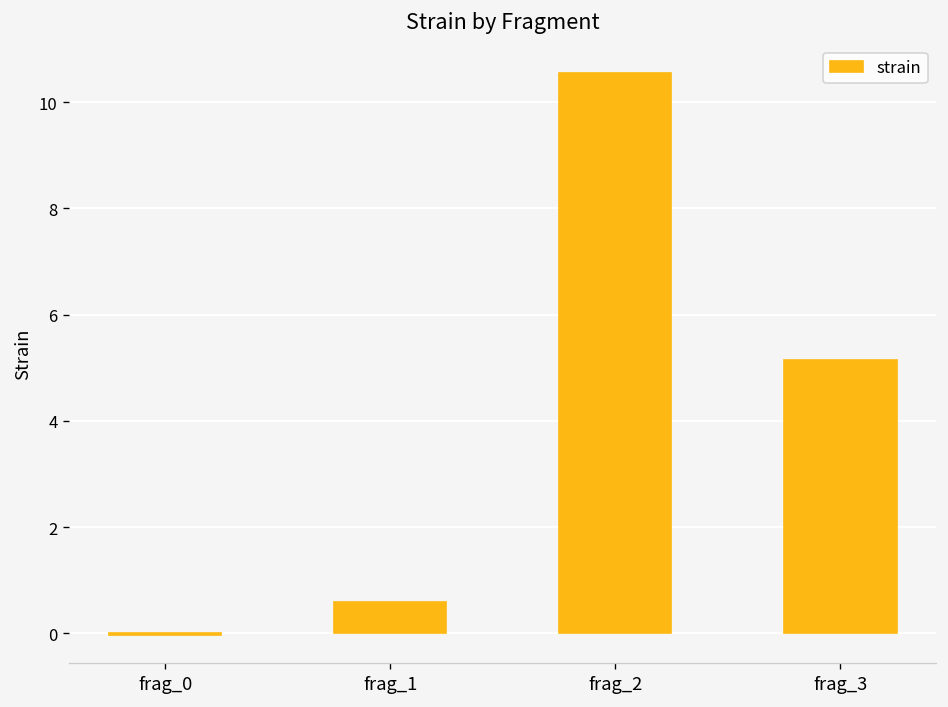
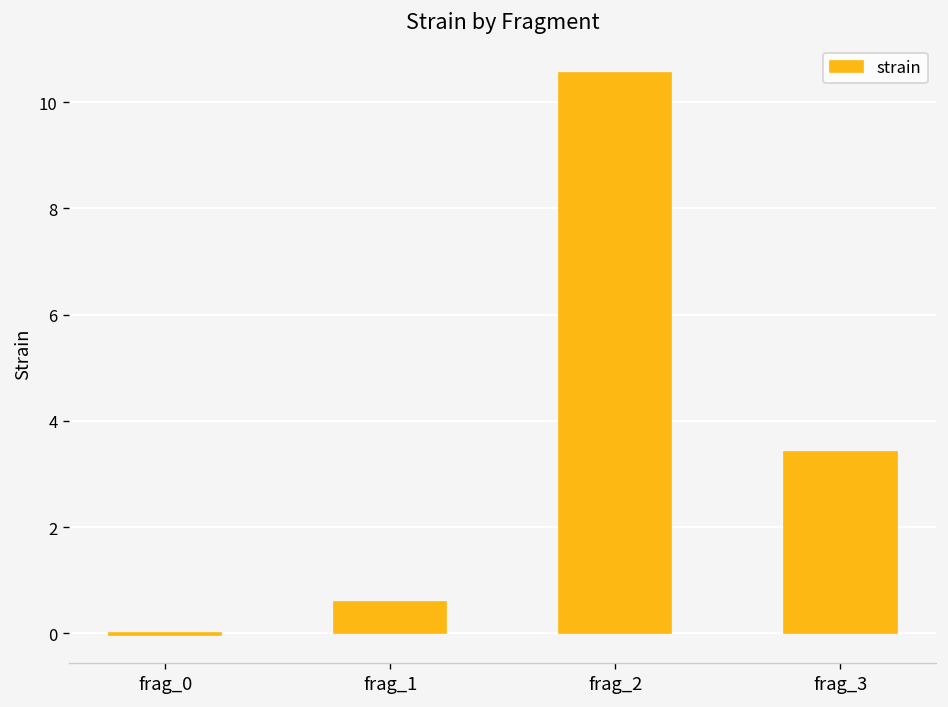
frag_3: 5.1 -> 3.4
